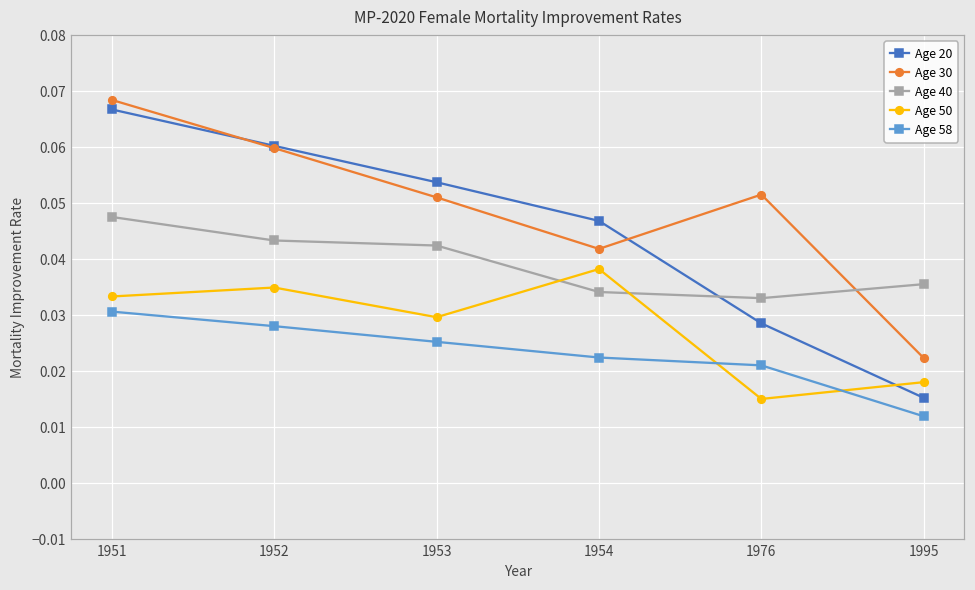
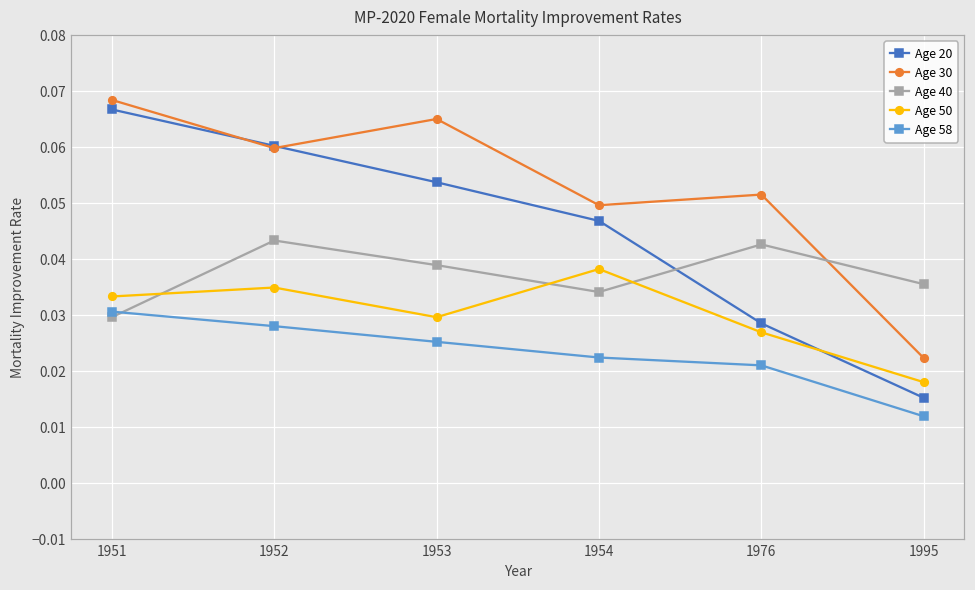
Age 40, 1951: 0.048 -> 0.030
Age 30, 1953: 0.051 -> 0.065
Age 40, 1953: 0.042 -> 0.039
Age 30, 1954: 0.042 -> 0.050
Age 40, 1976: 0.033 -> 0.043
Age 50, 1976: 0.015 -> 0.027
